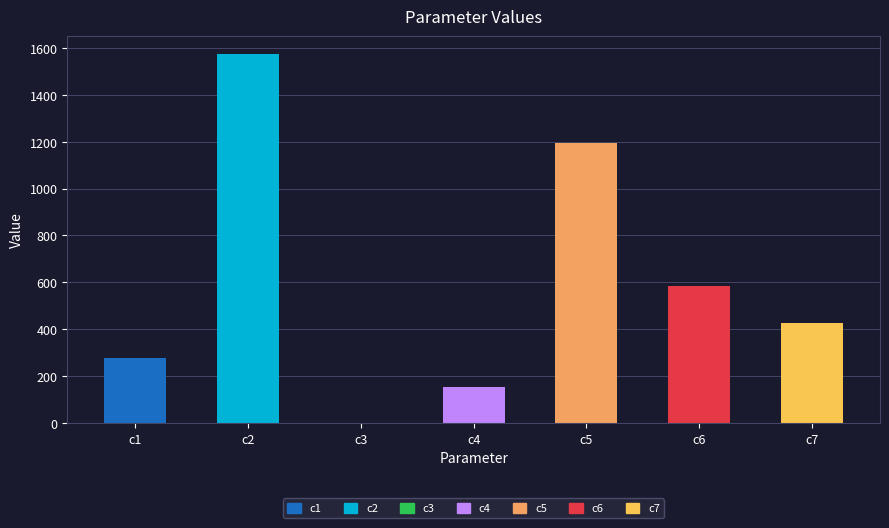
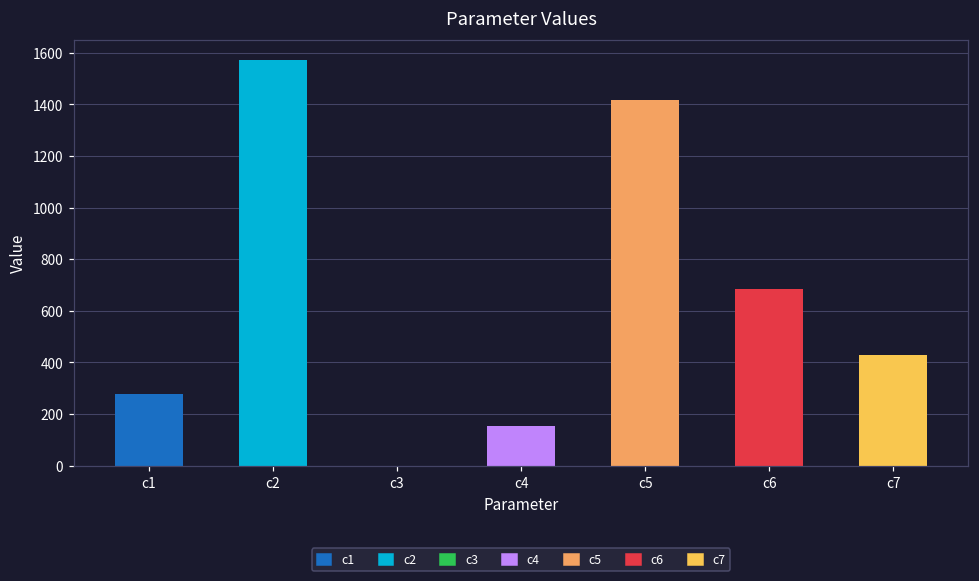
c5: 1190 -> 1420
c6: 590 -> 680
